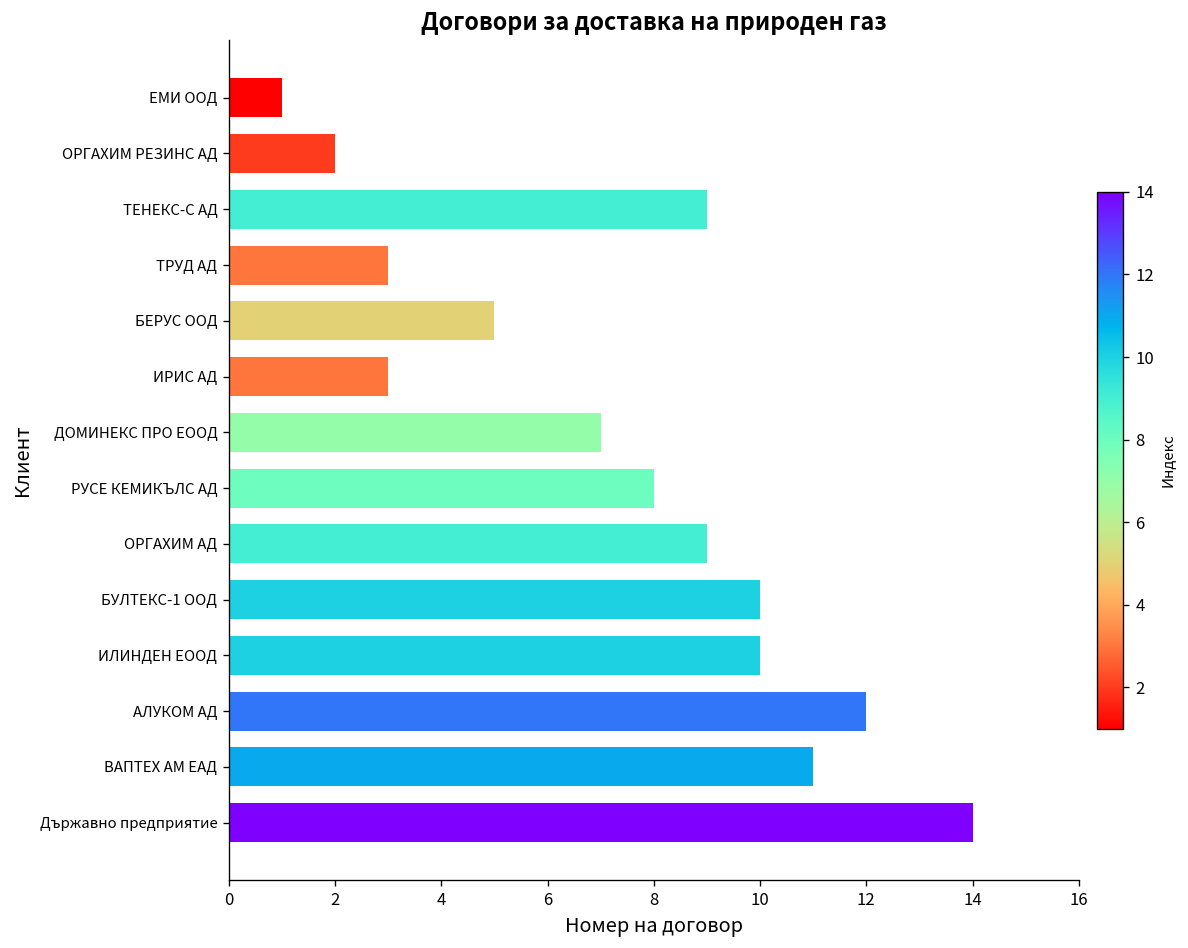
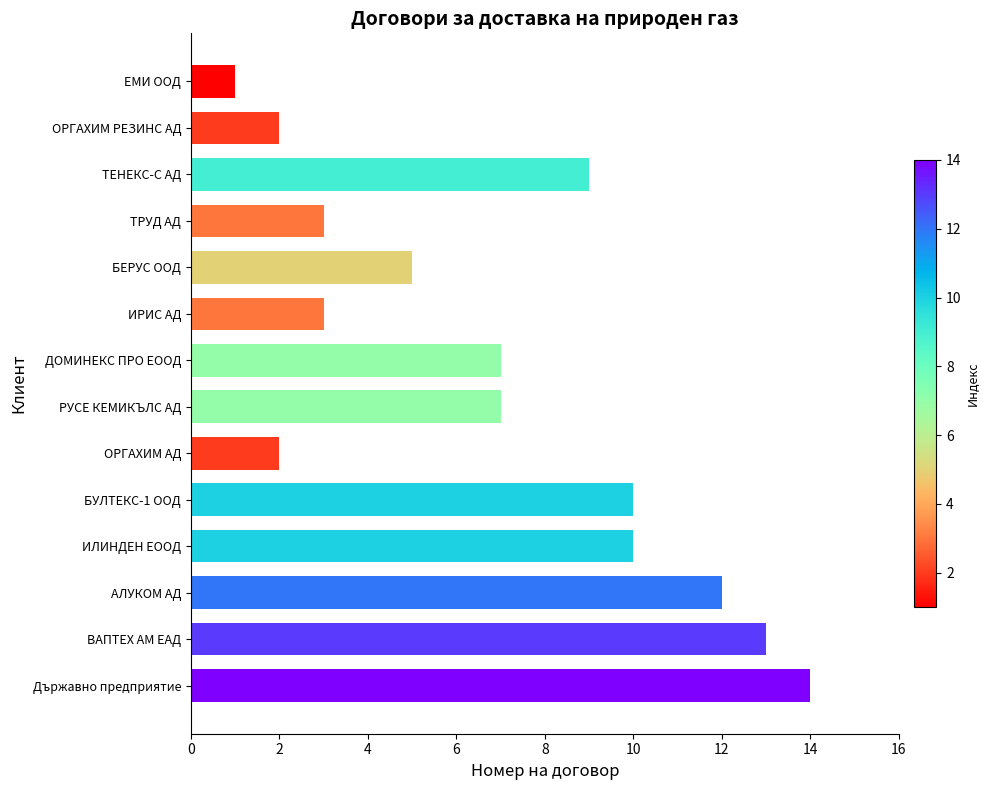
РУСЕ КЕМИКЪЛС АД: 8 -> 7
ОРГАХИМ АД: 9 -> 2
ВАПТЕХ АМ ЕАД: 11 -> 13
